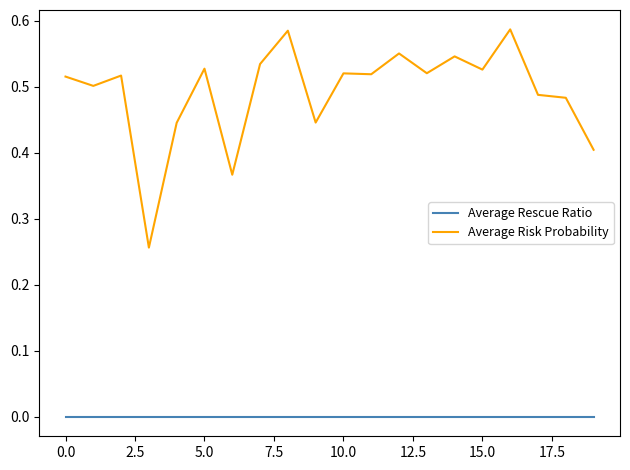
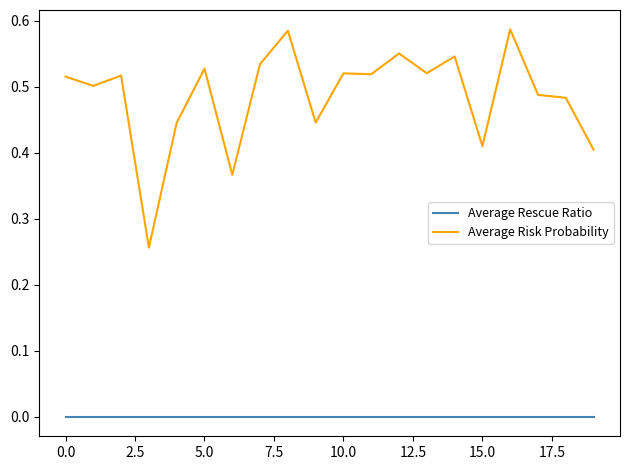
Average Risk Probability, 15.0: 0.53 -> 0.41
